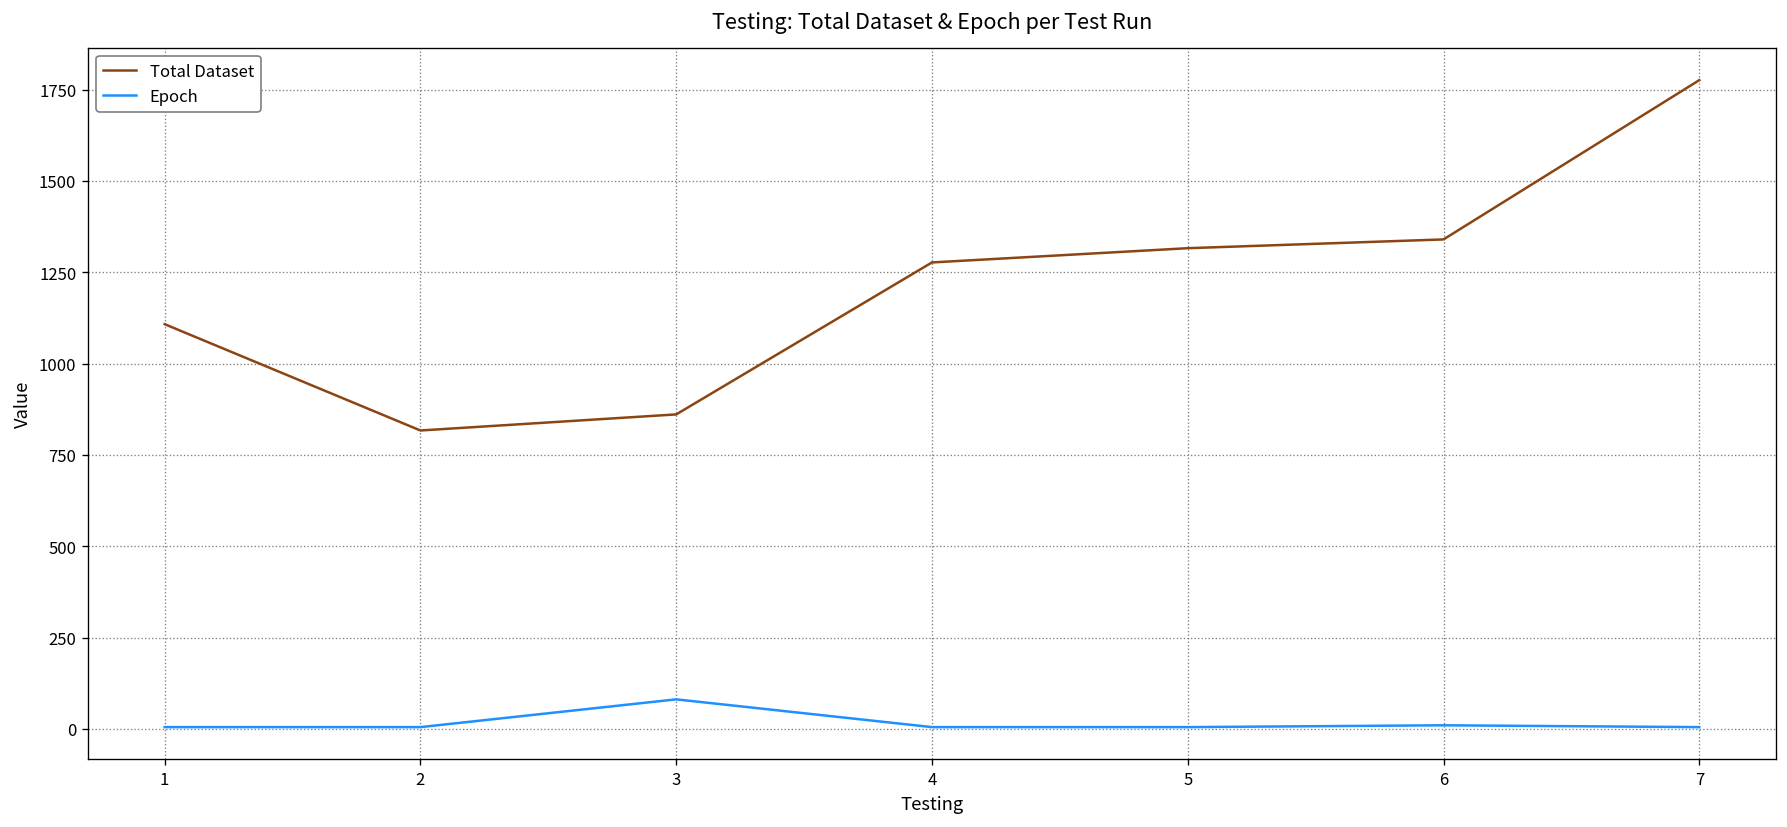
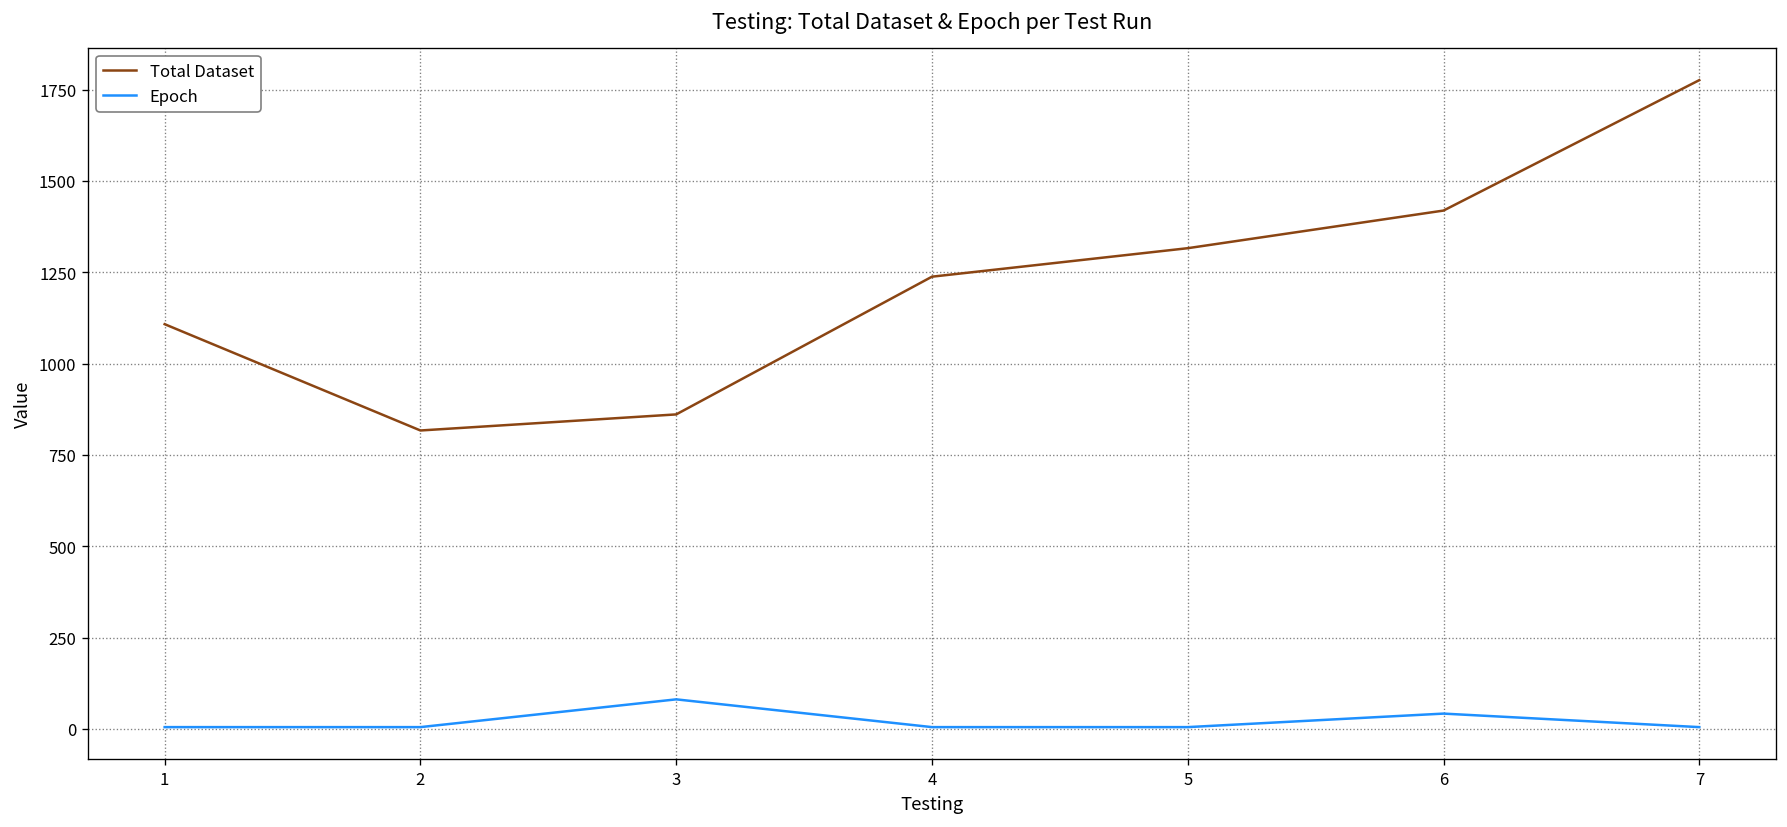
Total Dataset, 4: 1280 -> 1240
Total Dataset, 6: 1340 -> 1420
Epoch, 6: 10 -> 40
